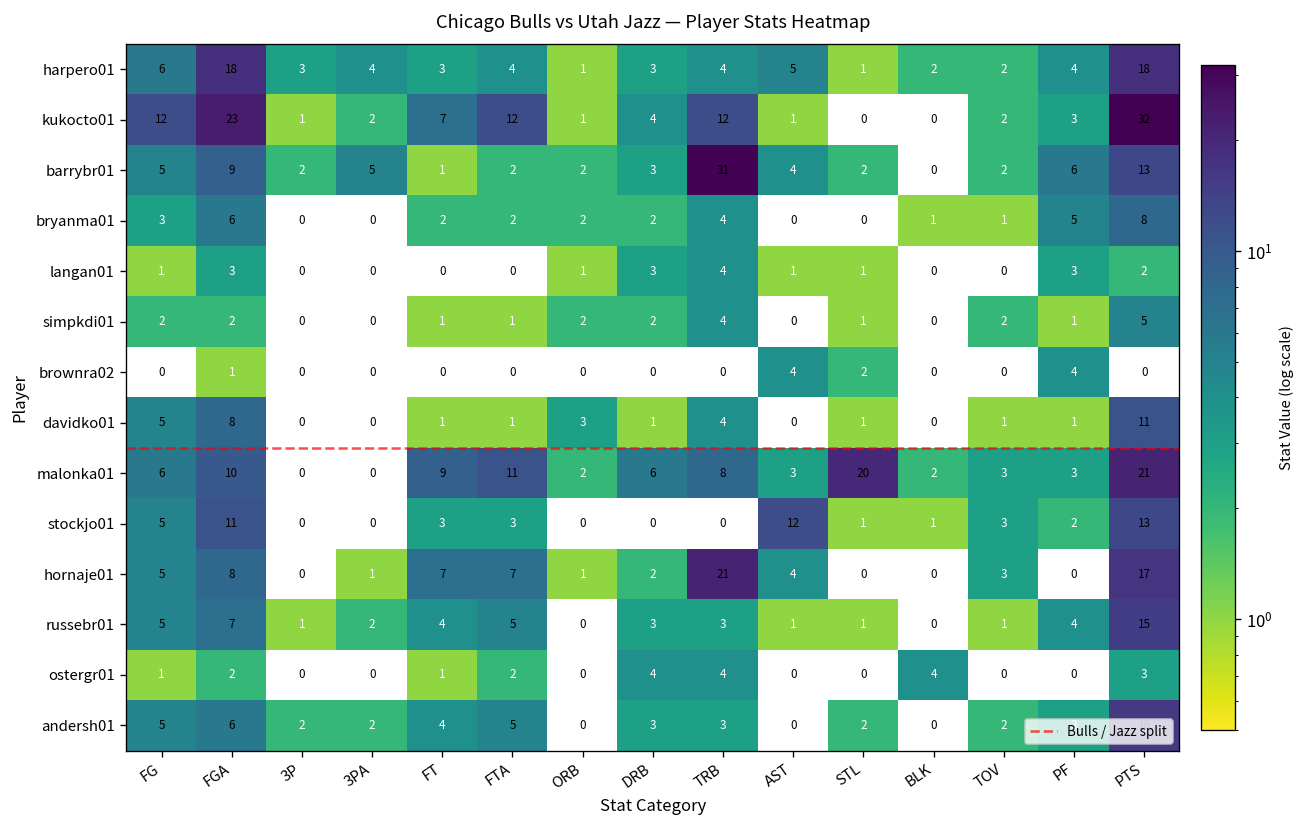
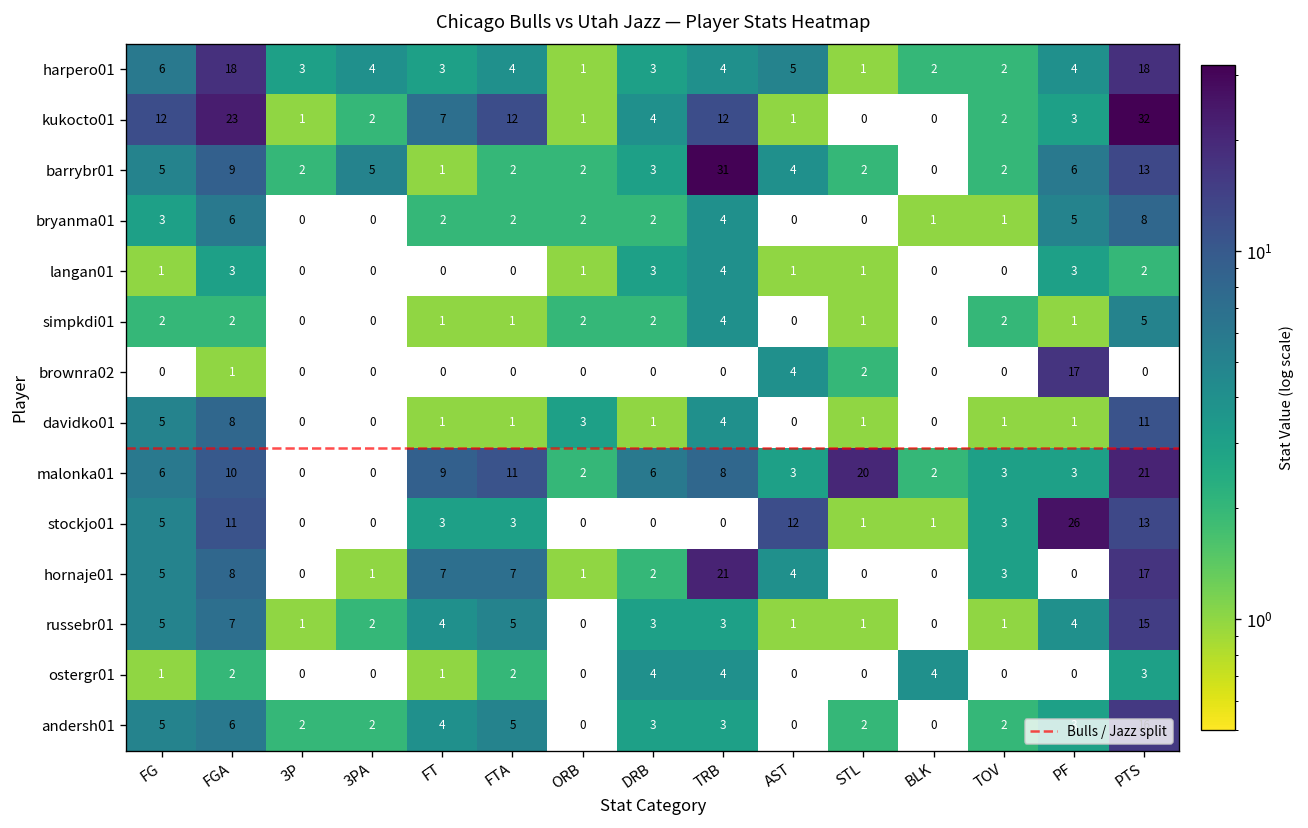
brownra02, PF: 4 -> 17
stockjo01, PF: 2 -> 26
